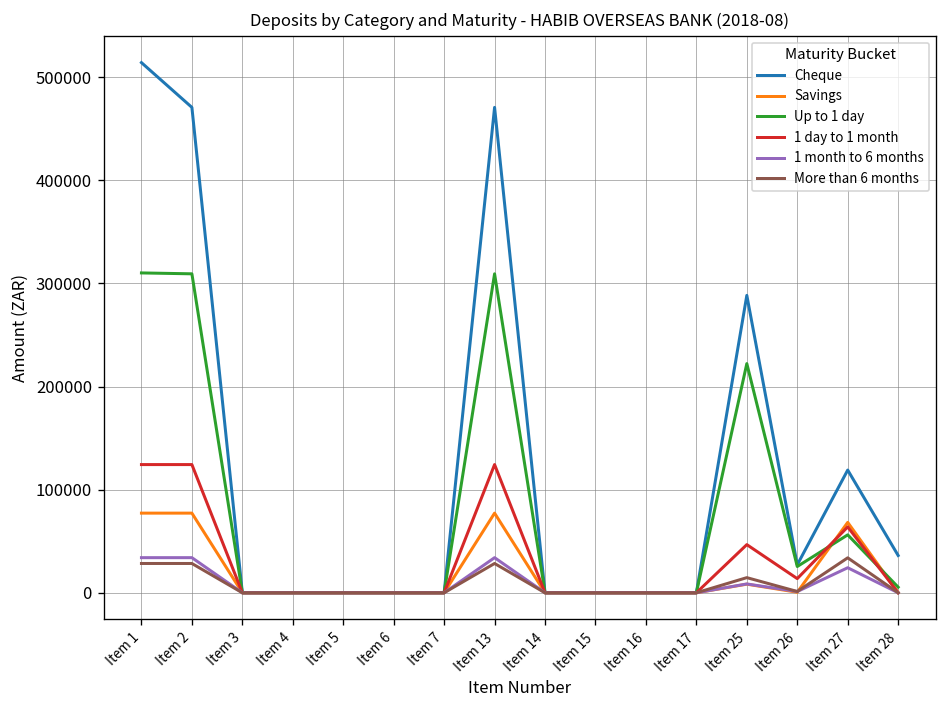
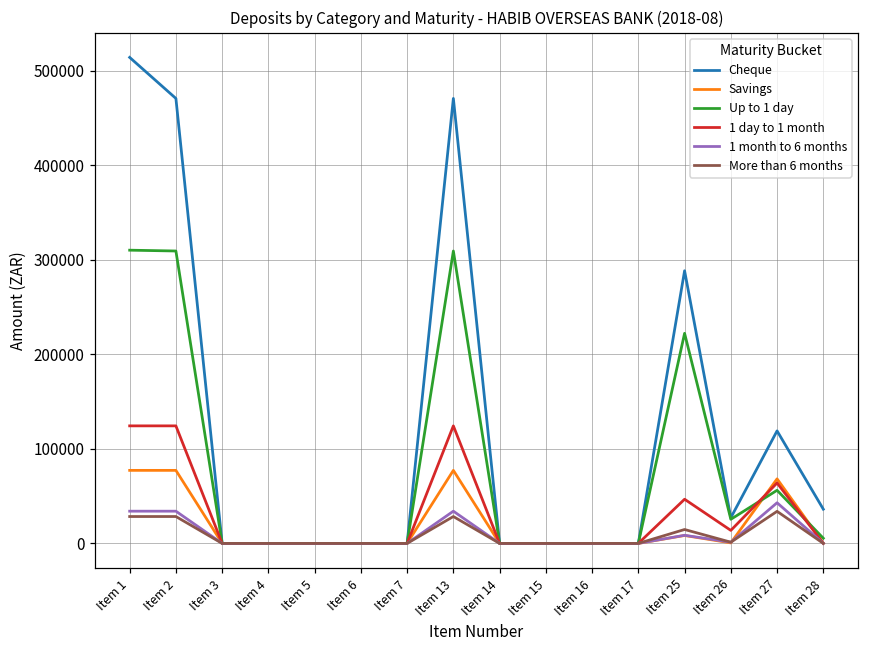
1 month to 6 months, Item 27: 20000 -> 40000
